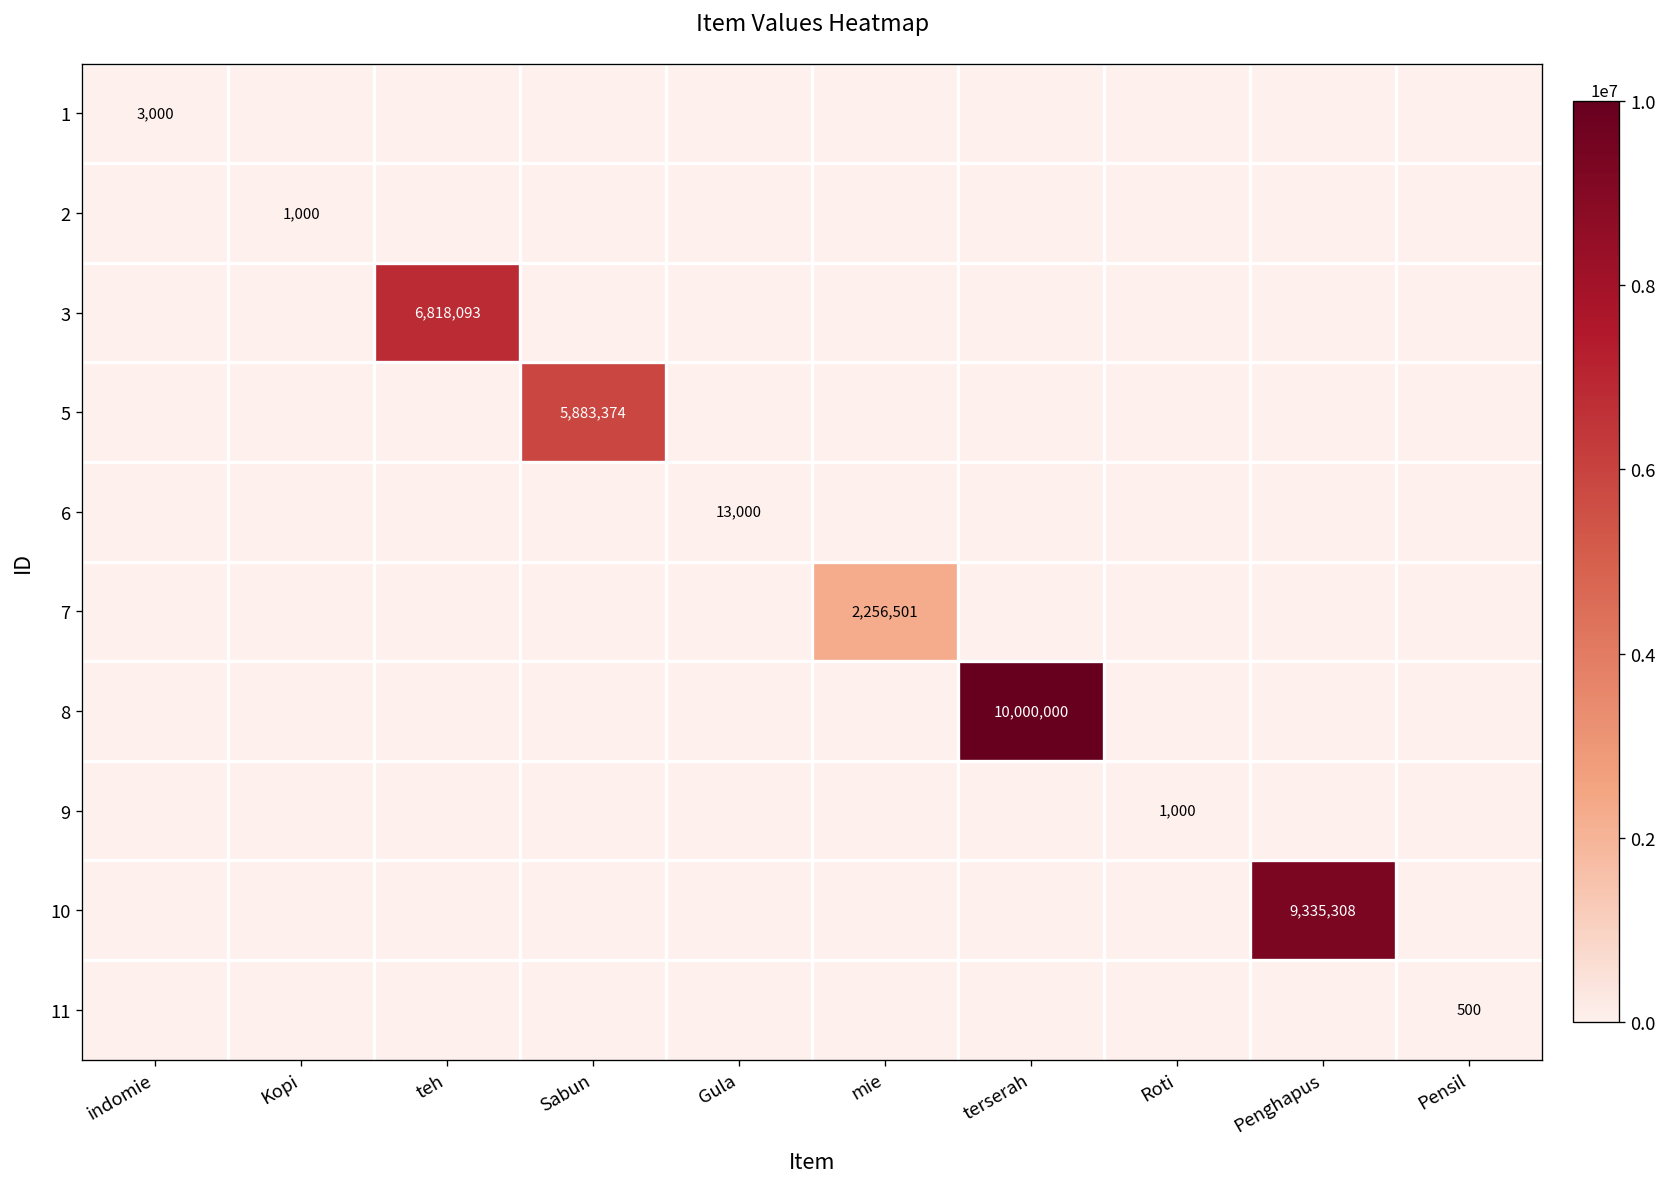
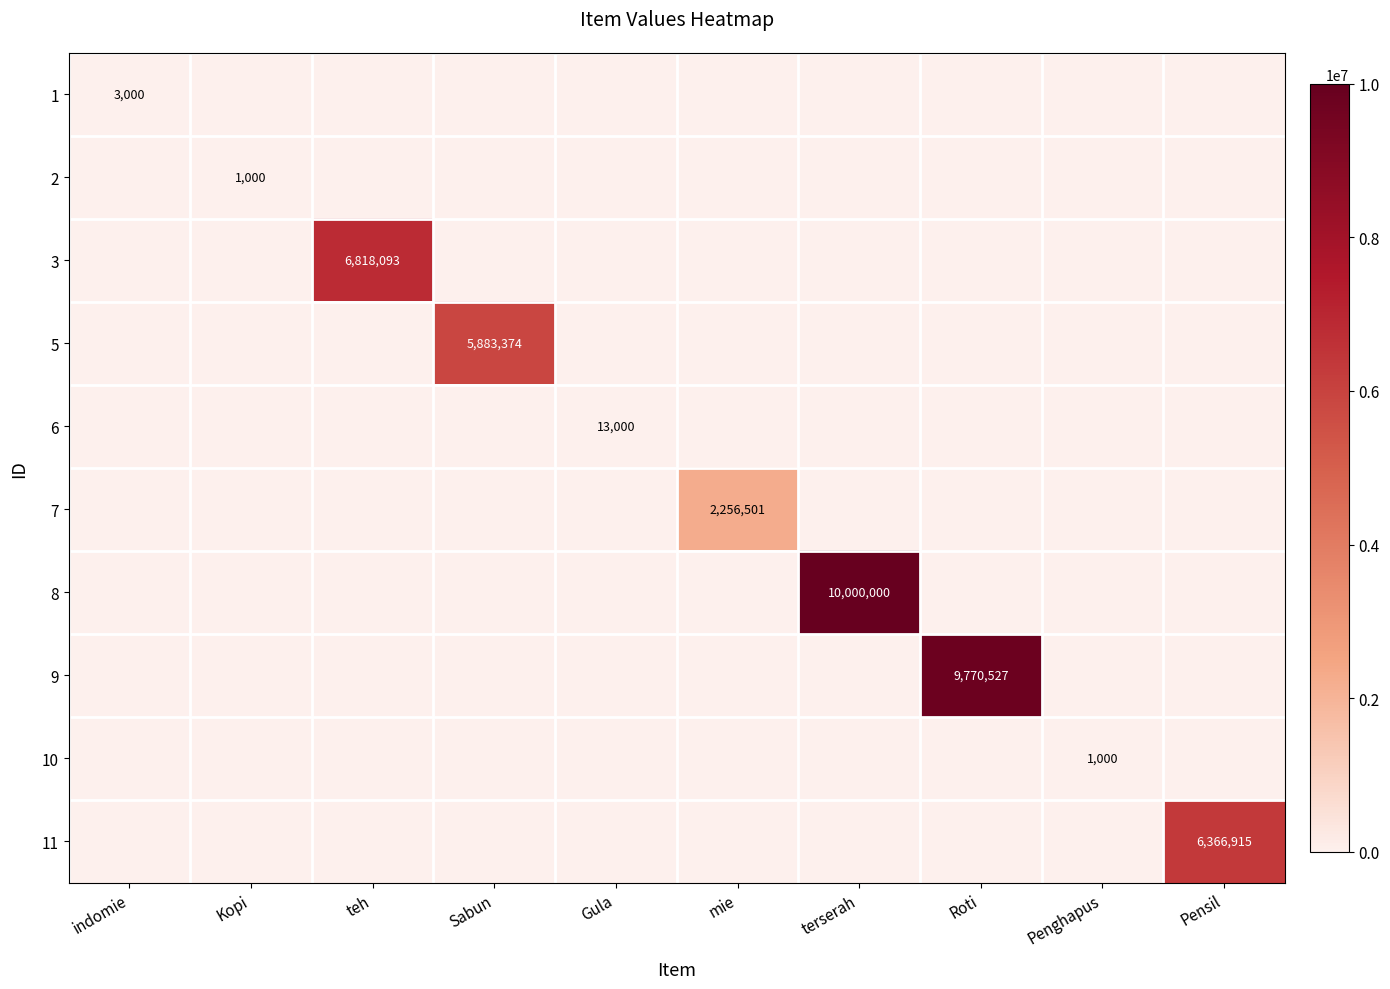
9, Roti: 1,000 -> 9,770,527
10, Penghapus: 9,335,308 -> 1,000
11, Pensil: 500 -> 6,366,915
